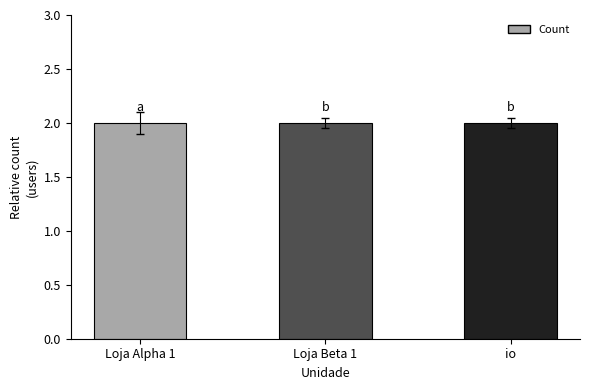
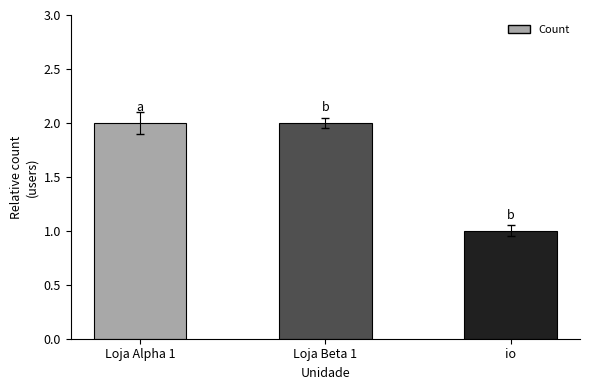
Count, io: 2 -> 1
